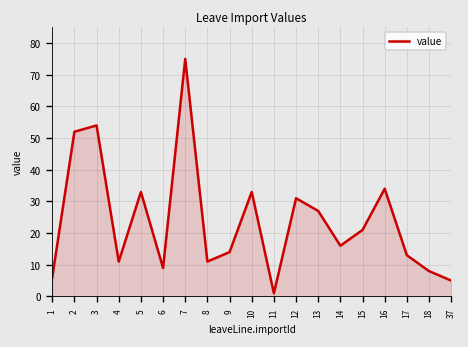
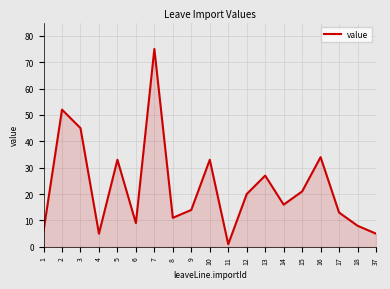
3: 54 -> 45
4: 11 -> 5
12: 31 -> 20
